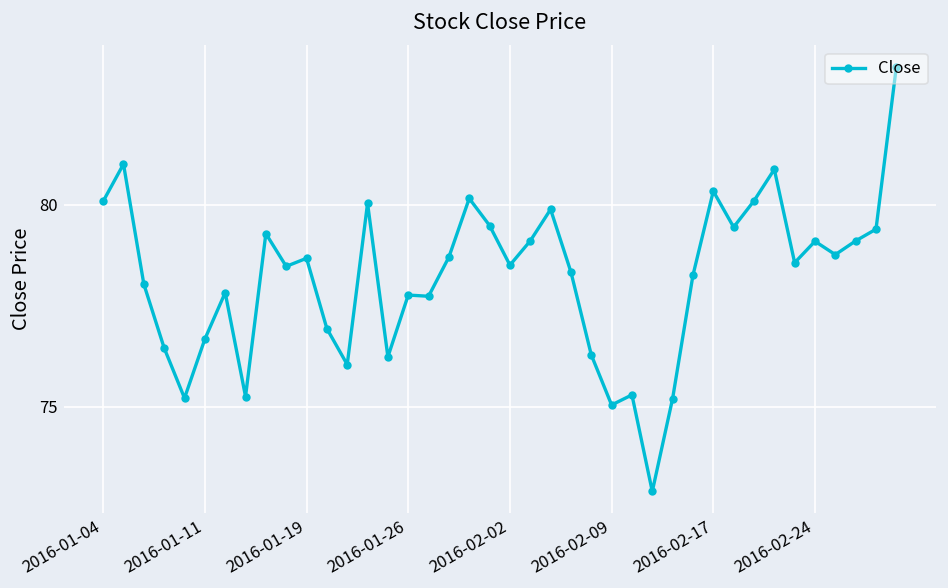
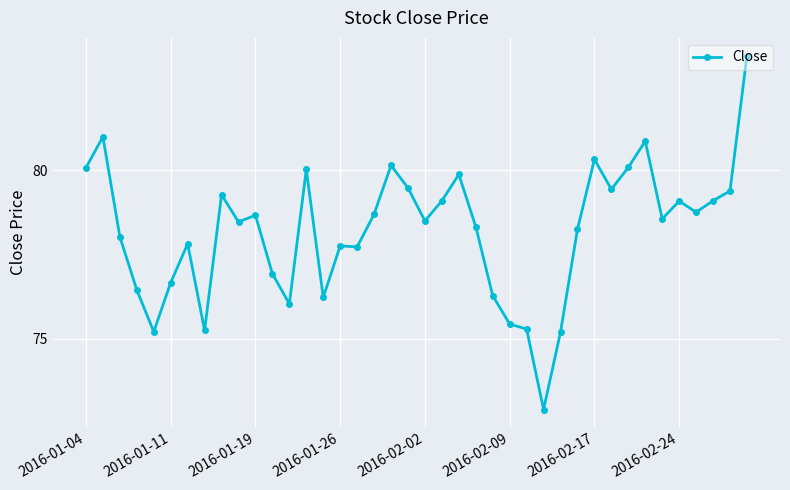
2016-02-09: 75.0 -> 75.4
